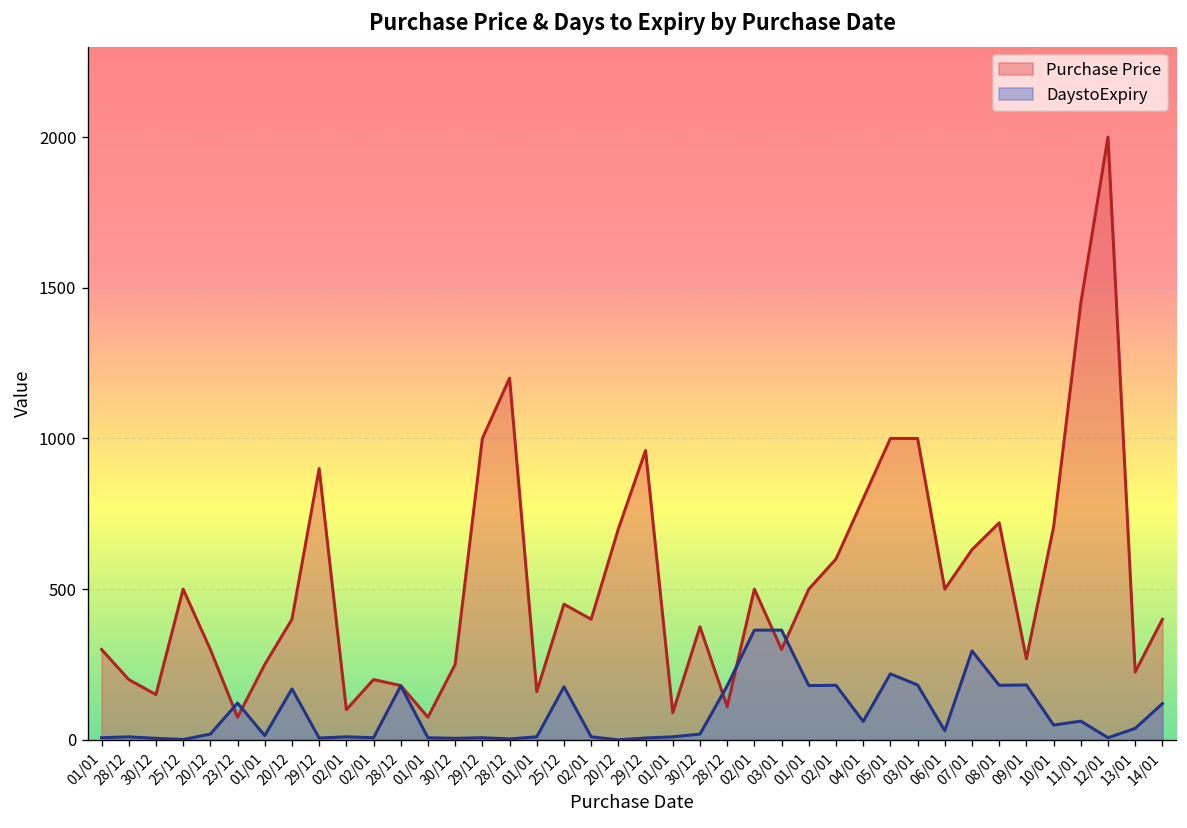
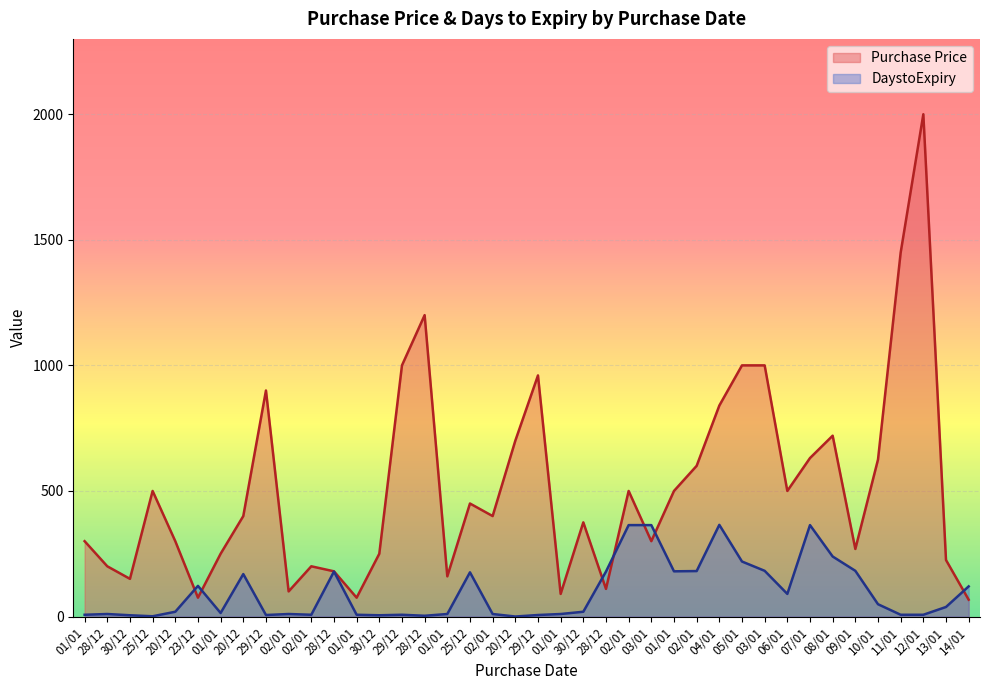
Purchase Price, 04/01: 800 -> 840
DaystoExpiry, 04/01: 60 -> 370
DaystoExpiry, 06/01: 30 -> 90
DaystoExpiry, 07/01: 300 -> 360
DaystoExpiry, 08/01: 180 -> 240
Purchase Price, 10/01: 710 -> 630
DaystoExpiry, 11/01: 60 -> 10
Purchase Price, 14/01: 400 -> 70
